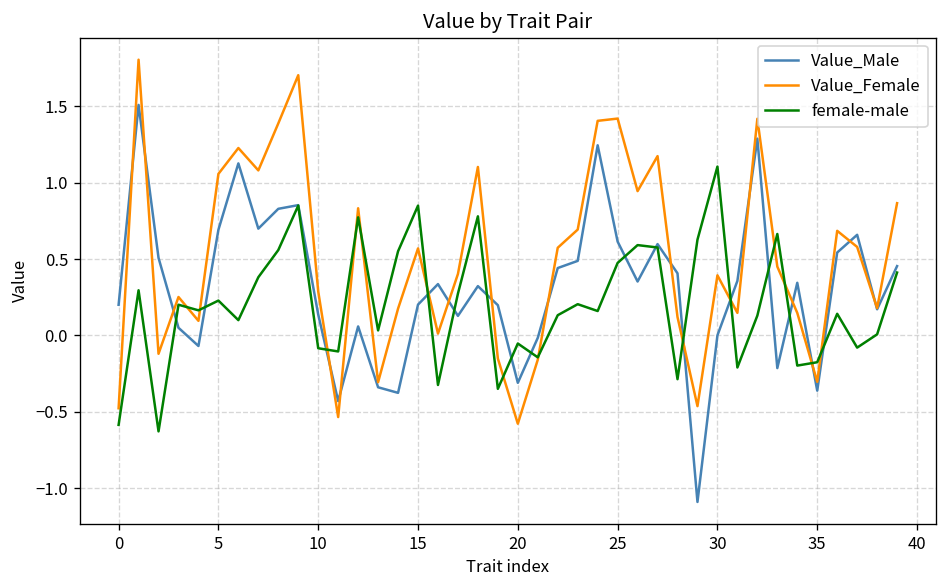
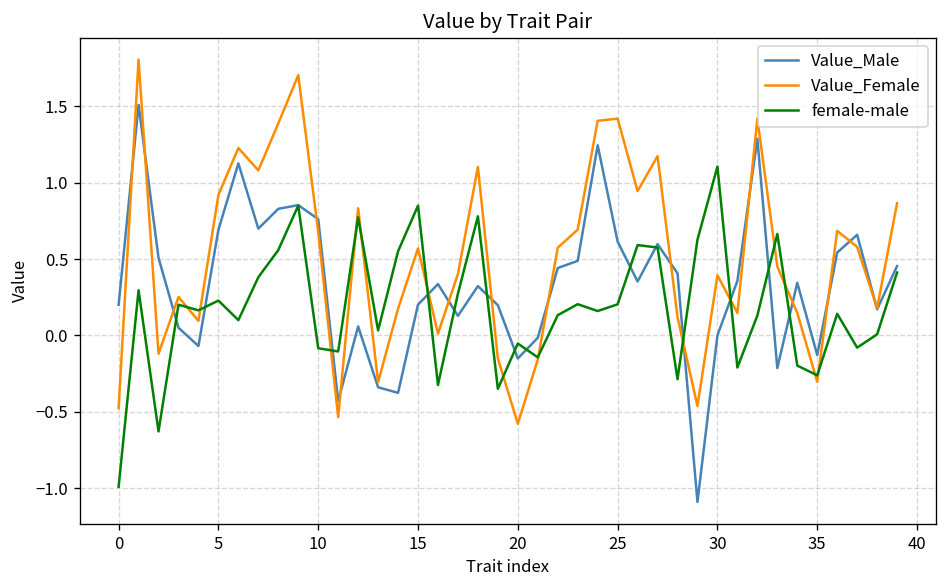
female-male, 0: -0.59 -> -0.99
Value_Female, 5: 1.06 -> 0.92
Value_Male, 10: 0.14 -> 0.76
Value_Female, 10: 0.29 -> 0.68
Value_Male, 20: -0.31 -> -0.15
female-male, 25: 0.47 -> 0.20
Value_Male, 35: -0.36 -> -0.13
female-male, 35: -0.17 -> -0.26
